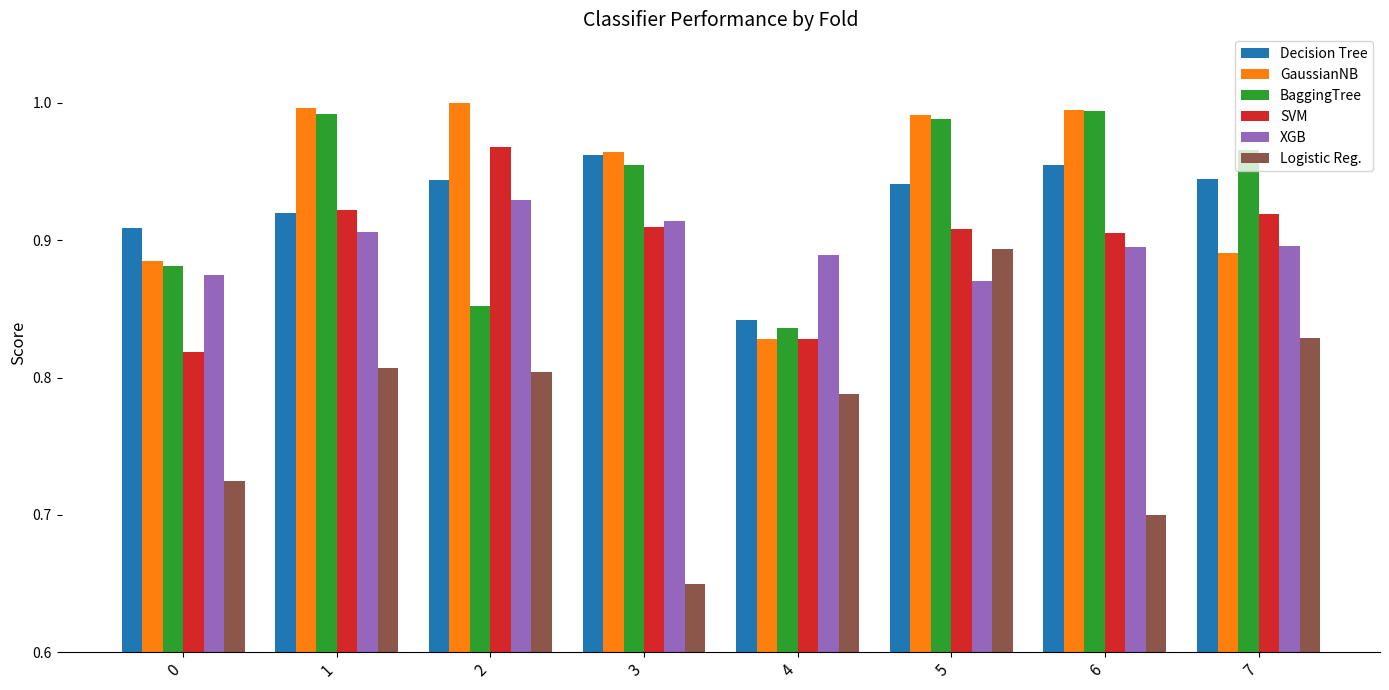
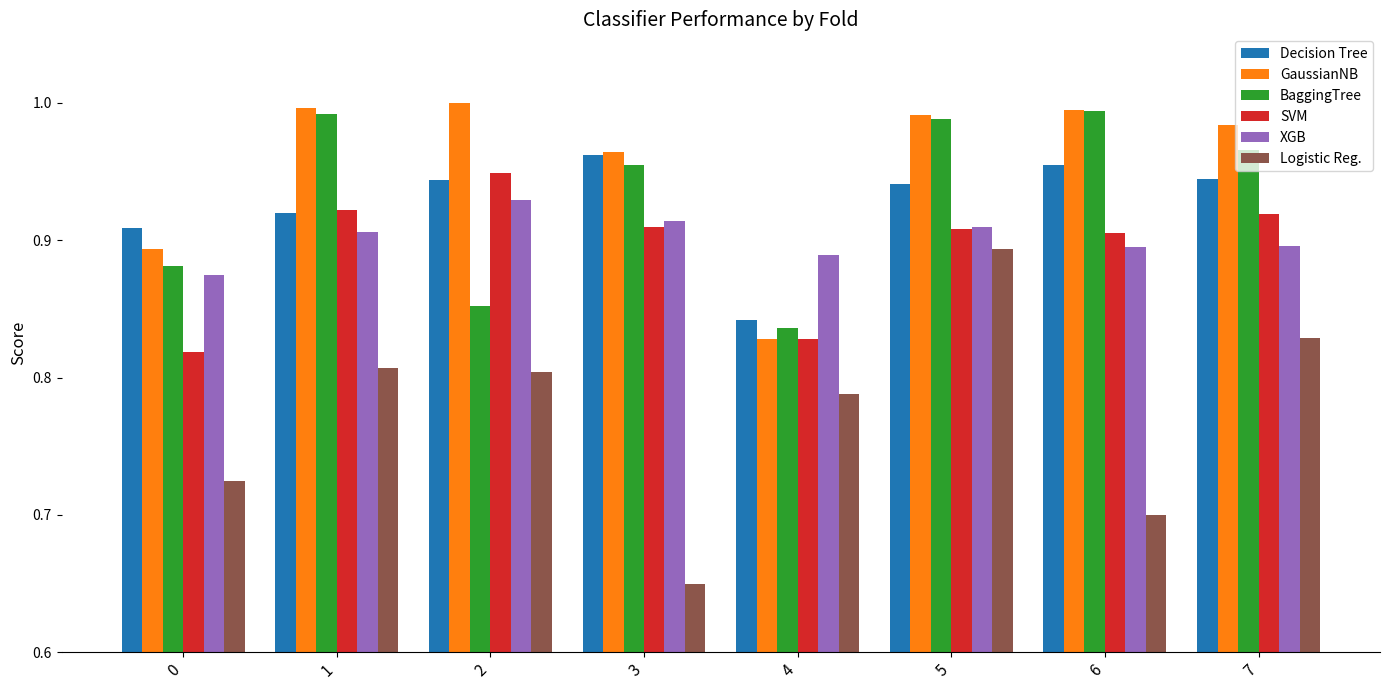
GaussianNB, 0: 0.885 -> 0.894
SVM, 2: 0.968 -> 0.949
XGB, 5: 0.87 -> 0.91
GaussianNB, 7: 0.891 -> 0.984
